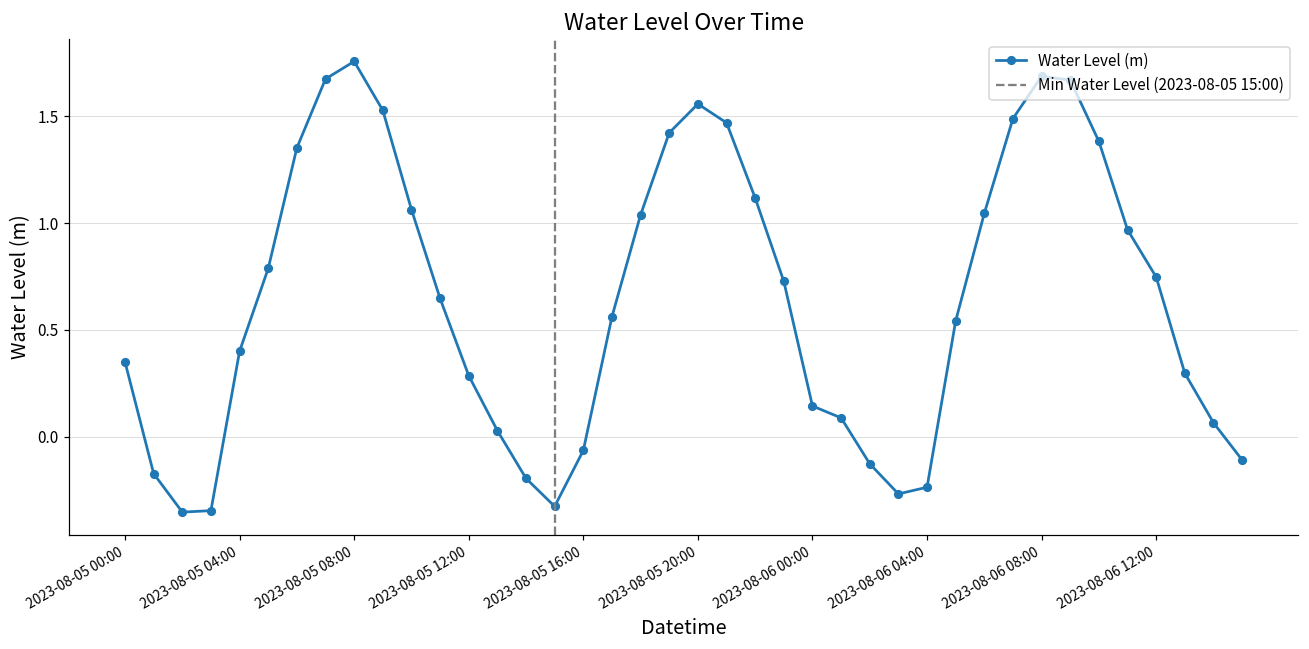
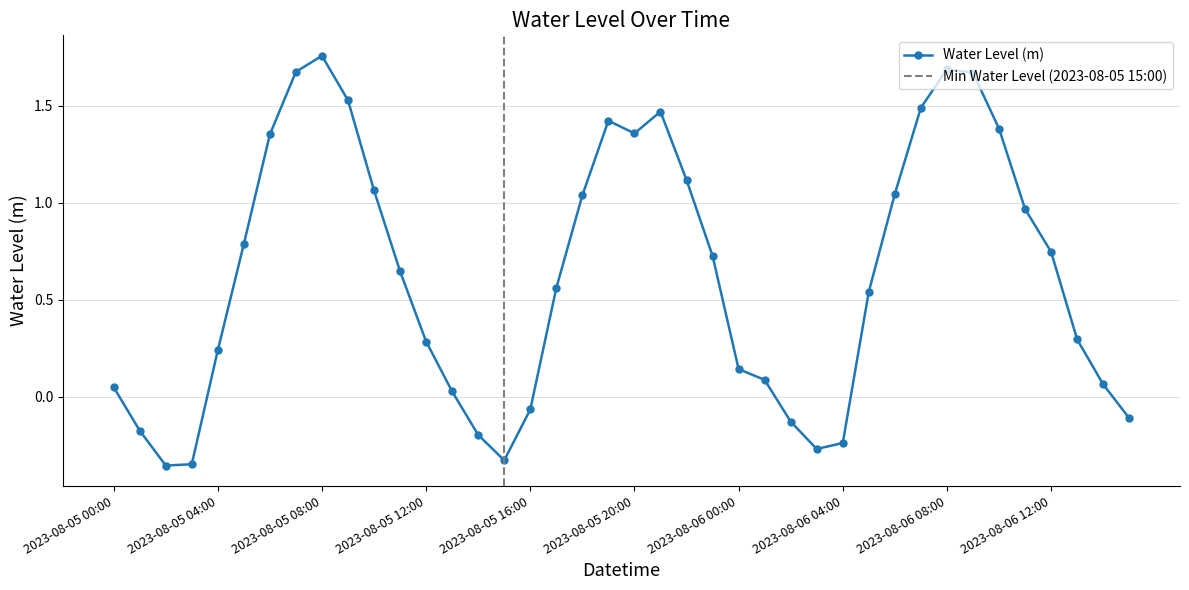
2023-08-05 00:00: 0.35 -> 0.05
2023-08-05 04:00: 0.40 -> 0.24
2023-08-05 20:00: 1.56 -> 1.36
